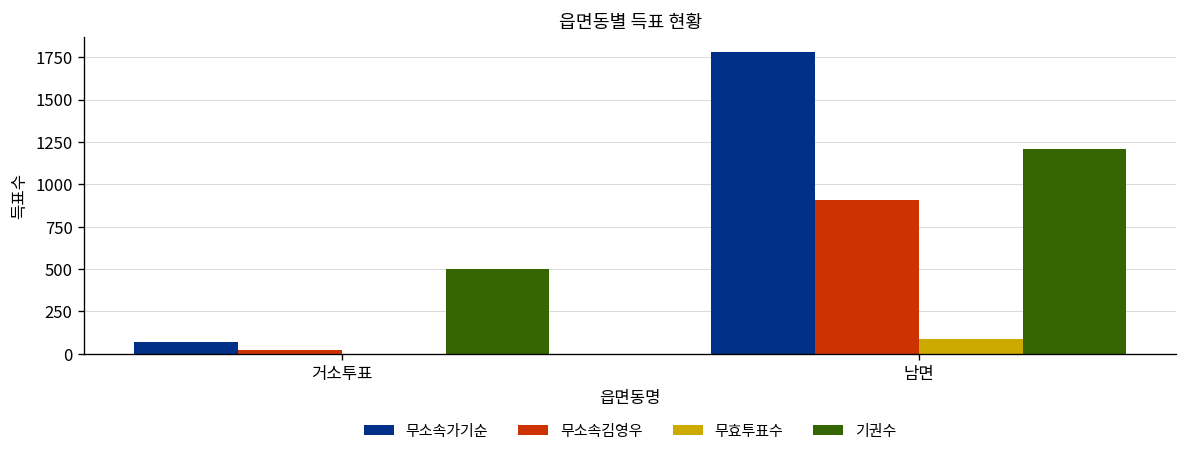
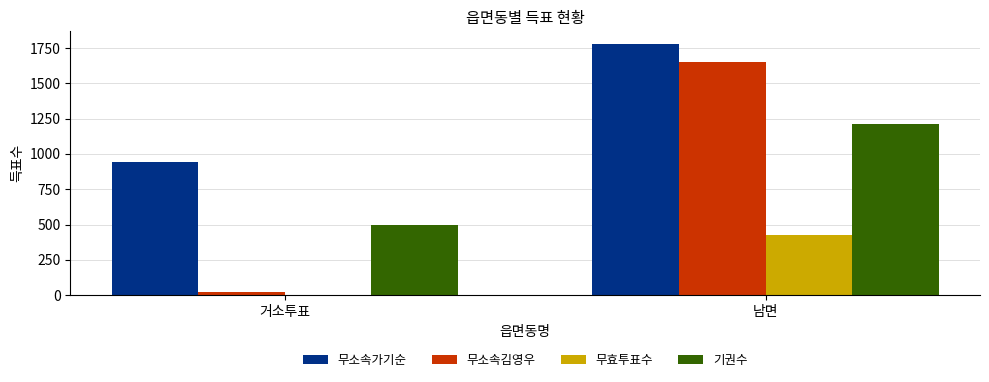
무소속가기순, 거소투표: 70 -> 940
무소속김영우, 남면: 910 -> 1650
무효투표수, 남면: 90 -> 430
